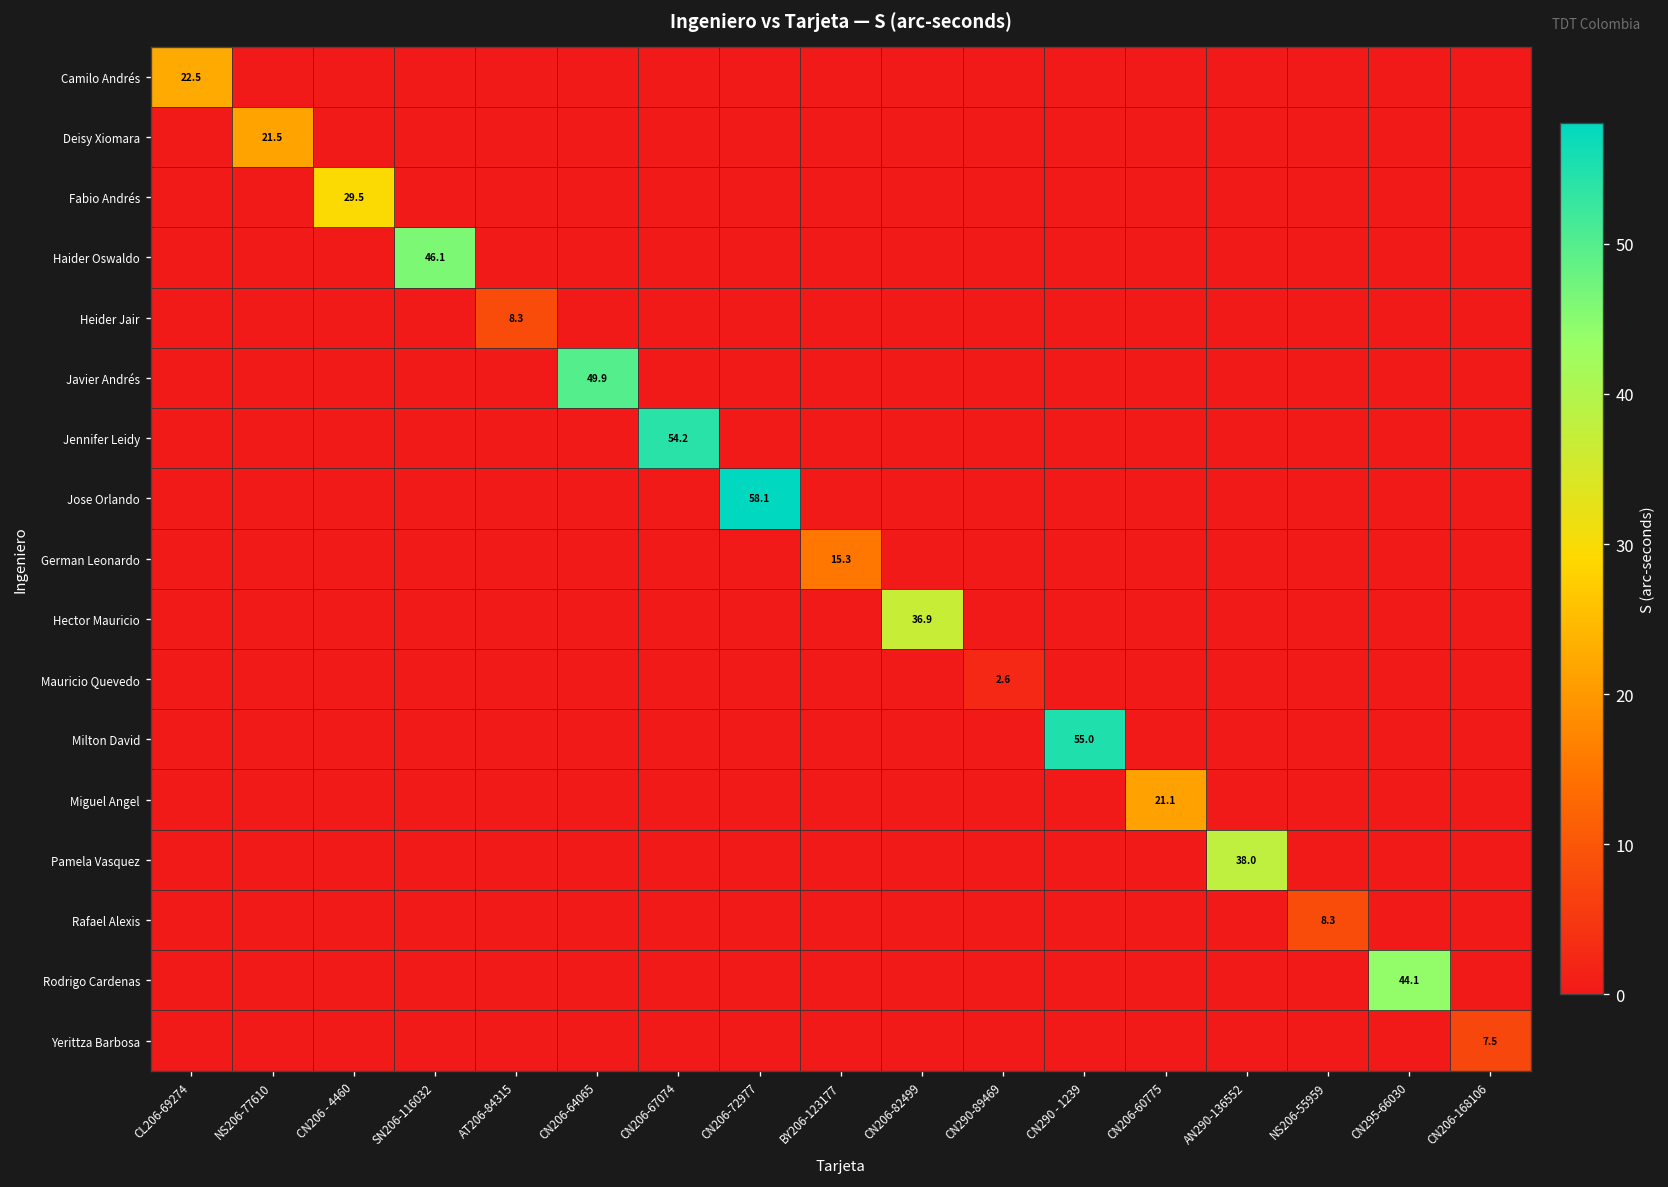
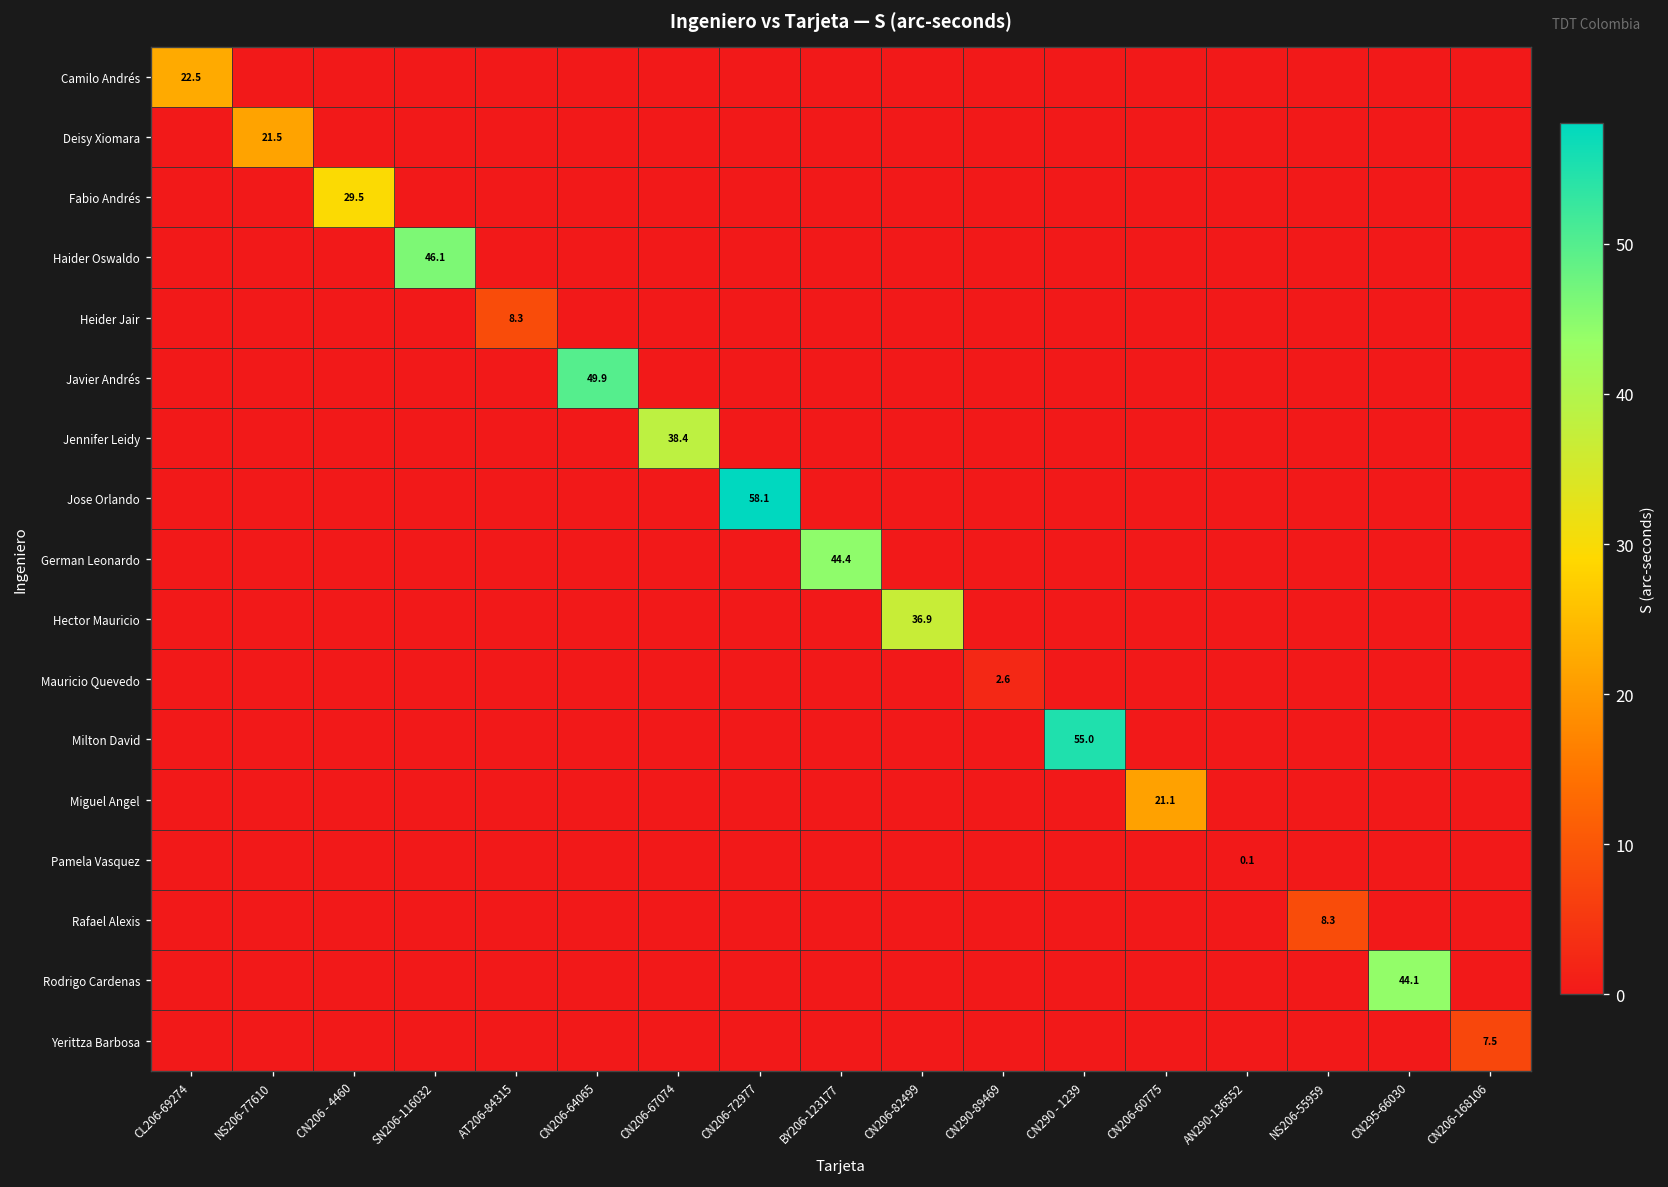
Jennifer Leidy, CN206-67074: 54.2 -> 38.4
German Leonardo, BY206-123177: 15.3 -> 44.4
Pamela Vasquez, AN290-136552: 38.0 -> 0.1
